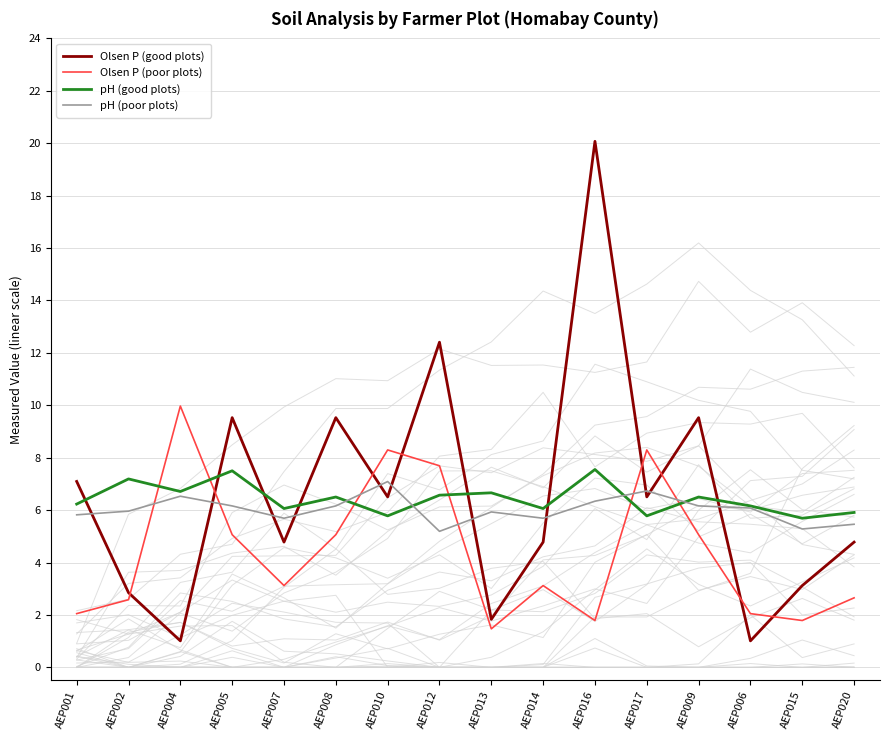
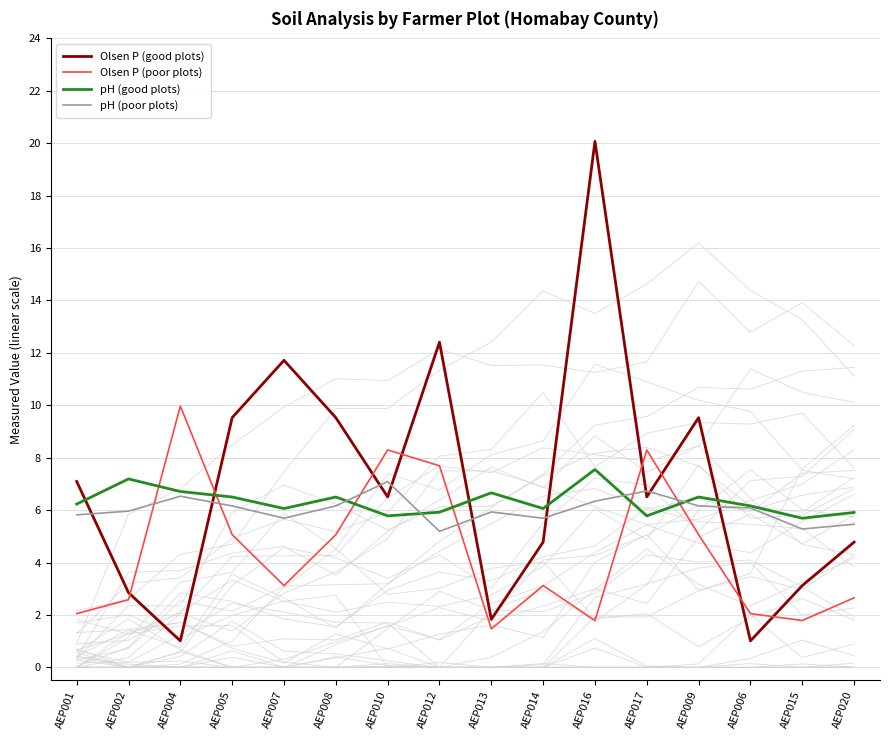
pH (good plots), AEP005: 7.5 -> 6.5
Olsen P (good plots), AEP007: 4.8 -> 11.7
pH (good plots), AEP012: 6.6 -> 5.9
